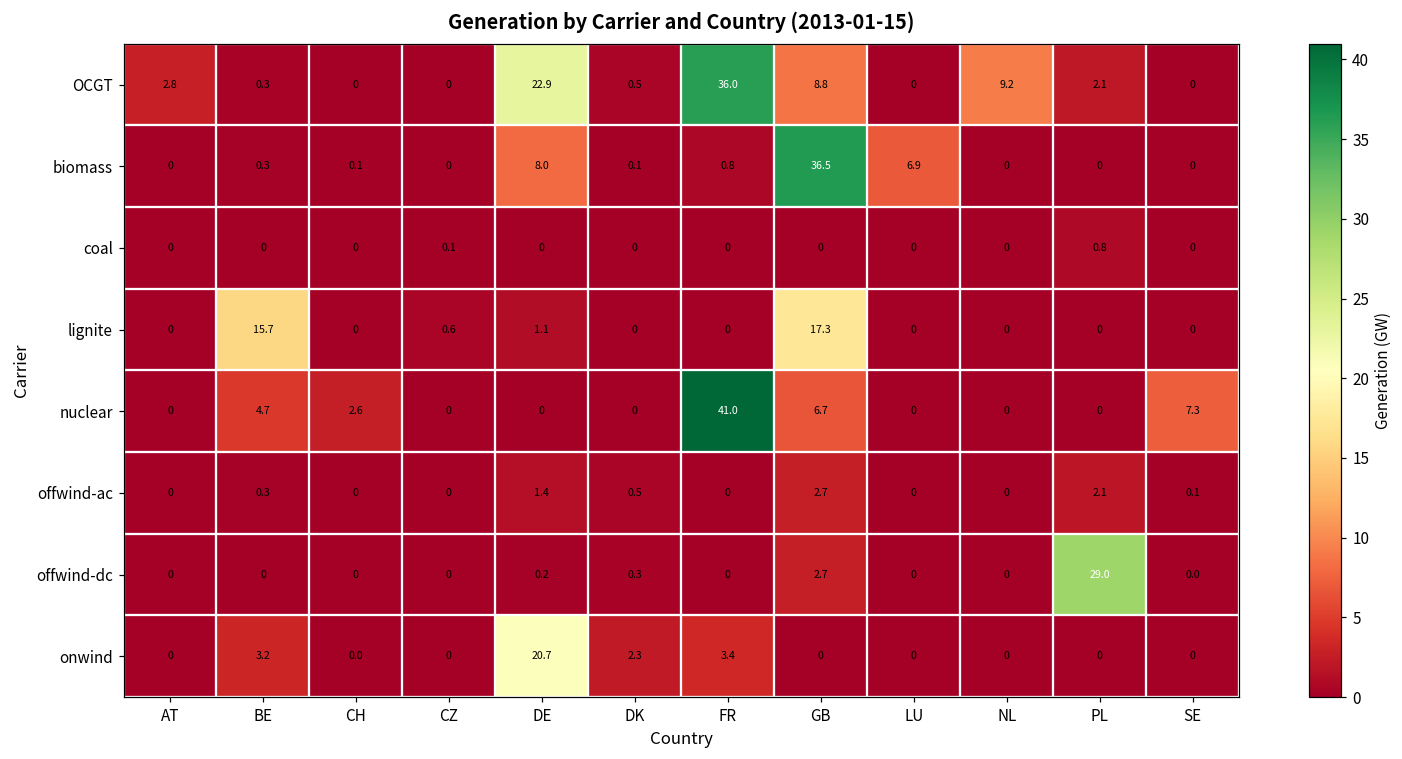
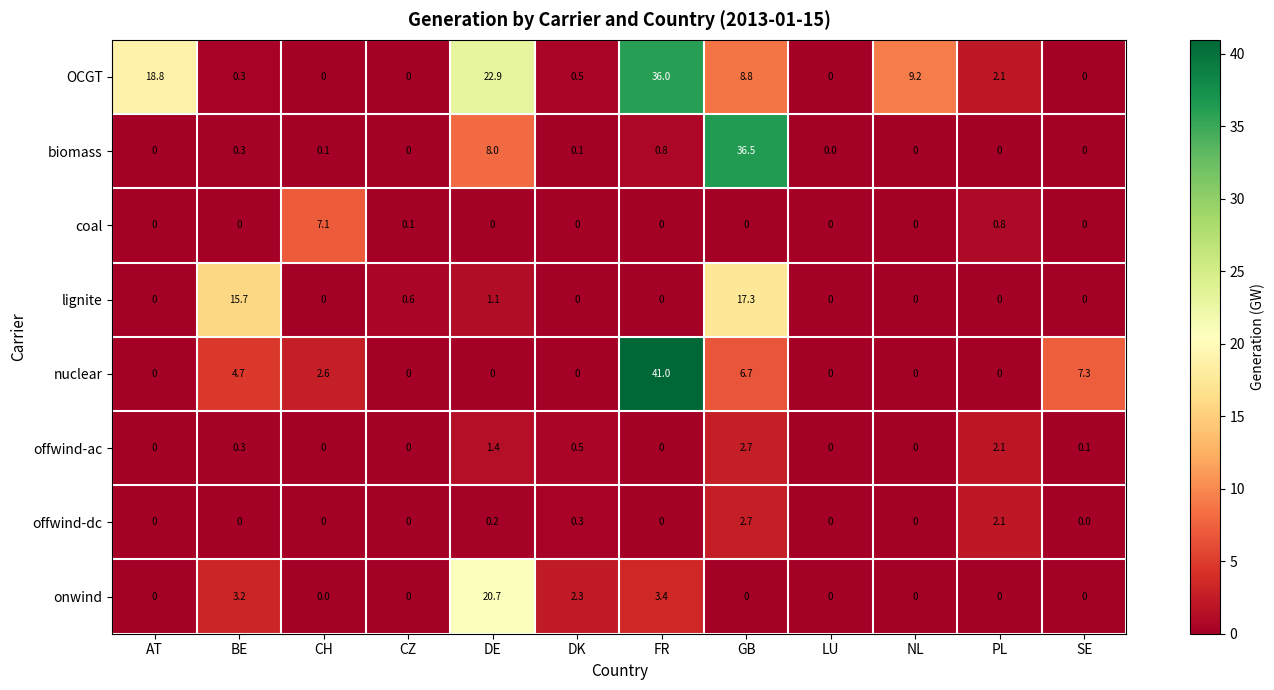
OCGT, AT: 2.8 -> 18.8
biomass, LU: 6.9 -> 0.0
coal, CH: 0 -> 7.1
offwind-dc, PL: 29.0 -> 2.1
